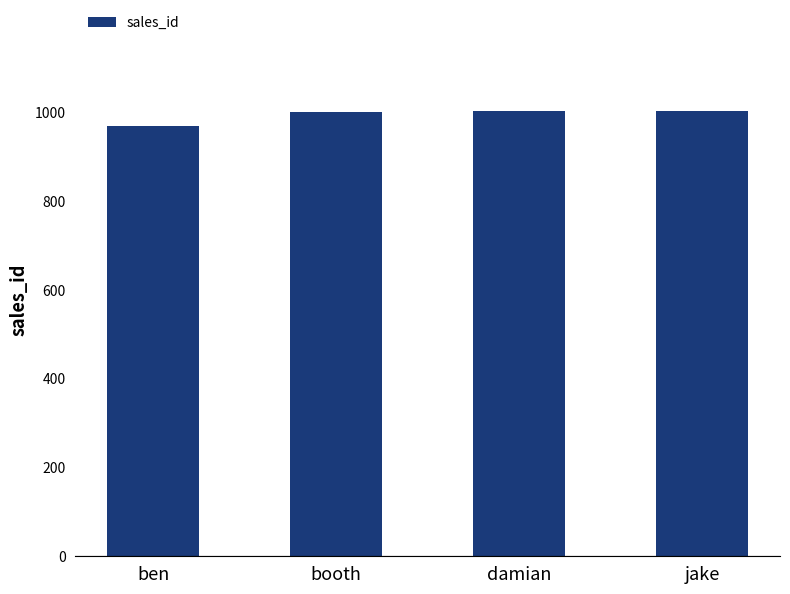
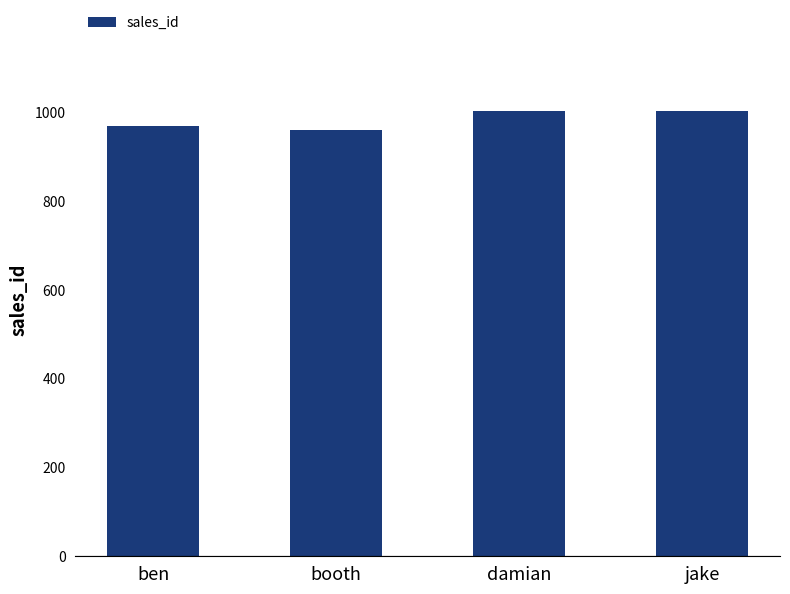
booth: 1000 -> 960
